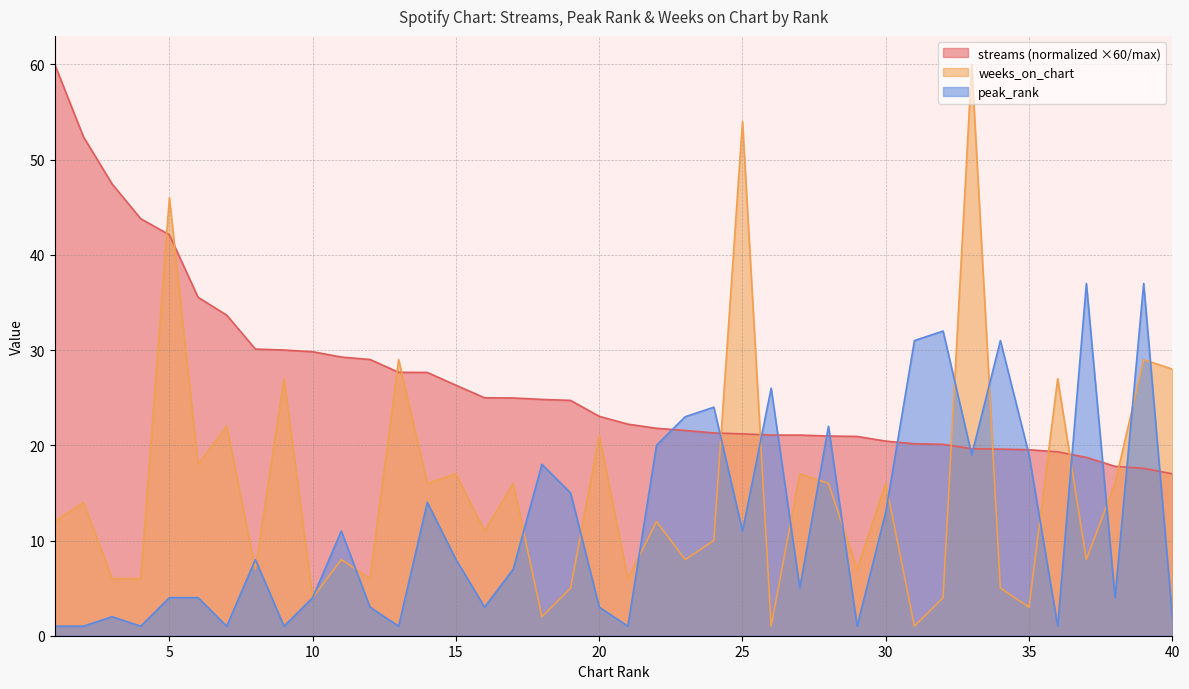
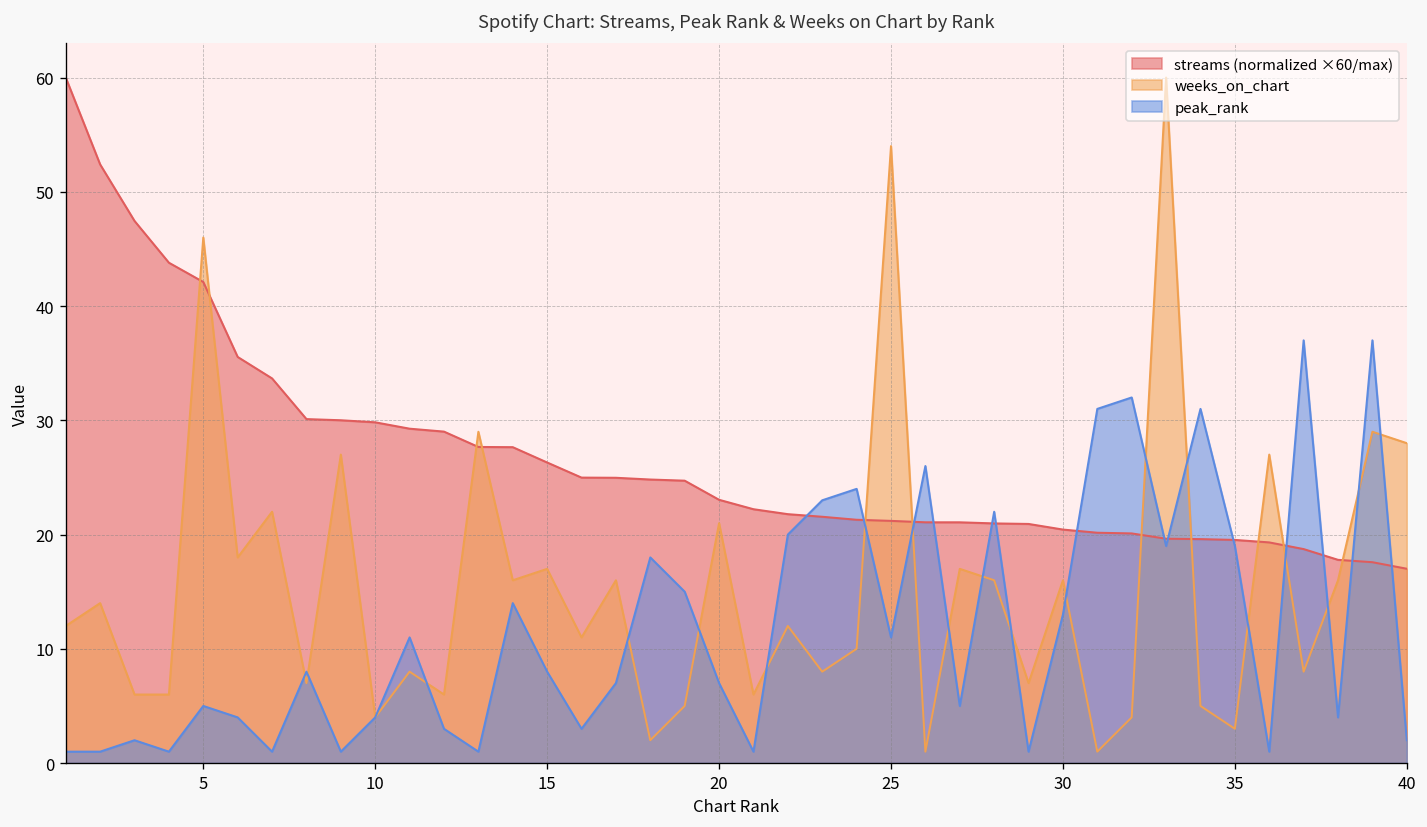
peak_rank, 5: 4 -> 5
peak_rank, 20: 3 -> 7
